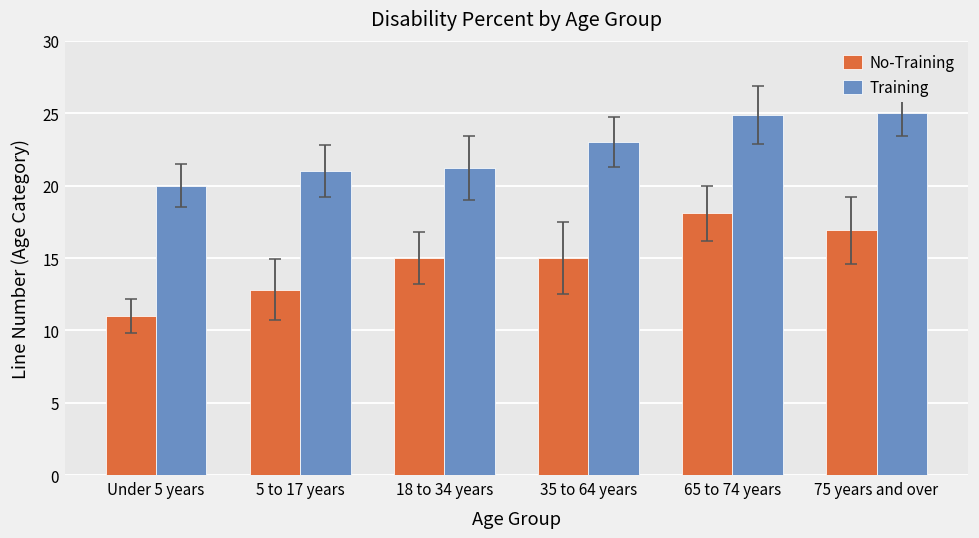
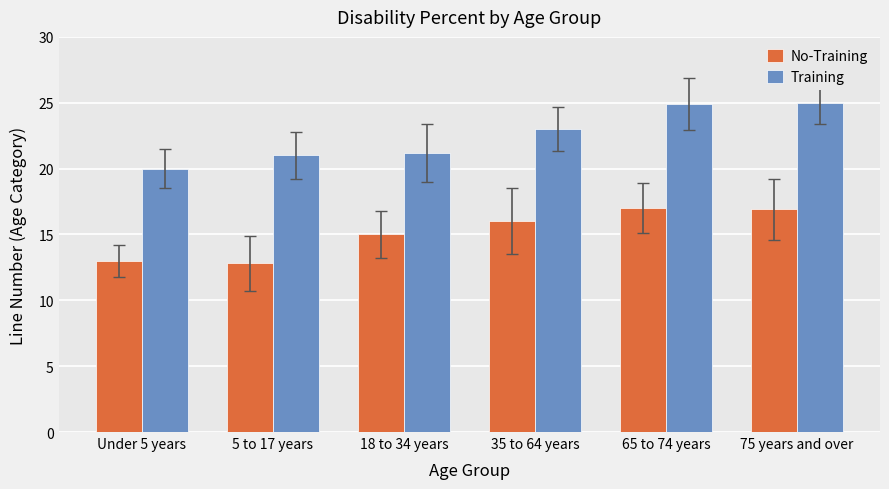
No-Training, Under 5 years: 11 -> 13
No-Training, 35 to 64 years: 15 -> 16
No-Training, 65 to 74 years: 18.1 -> 17.0
